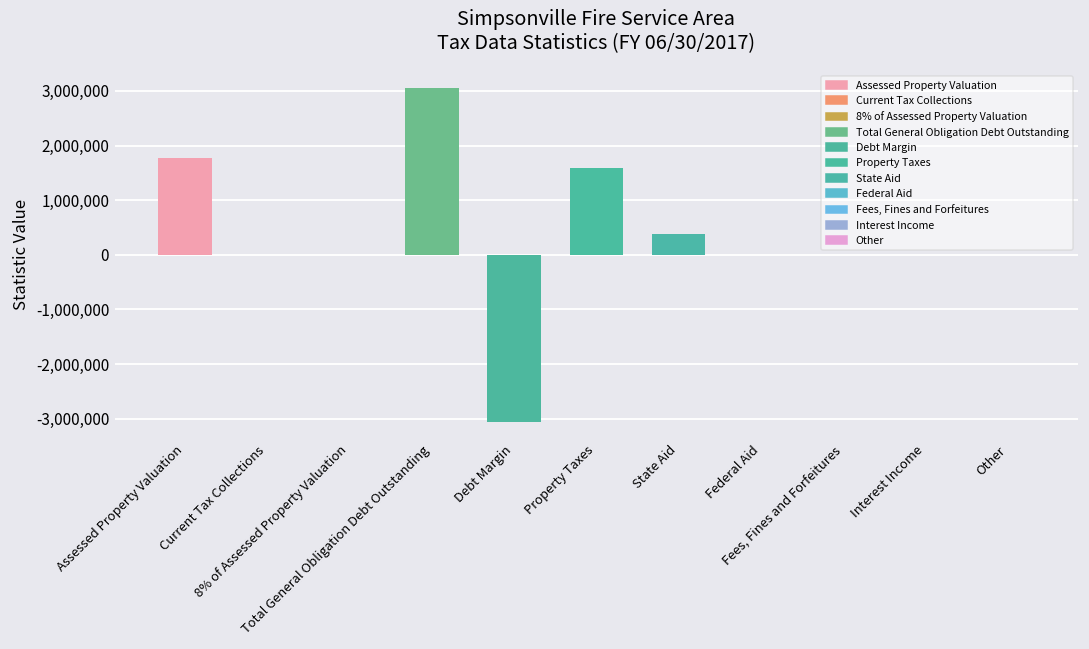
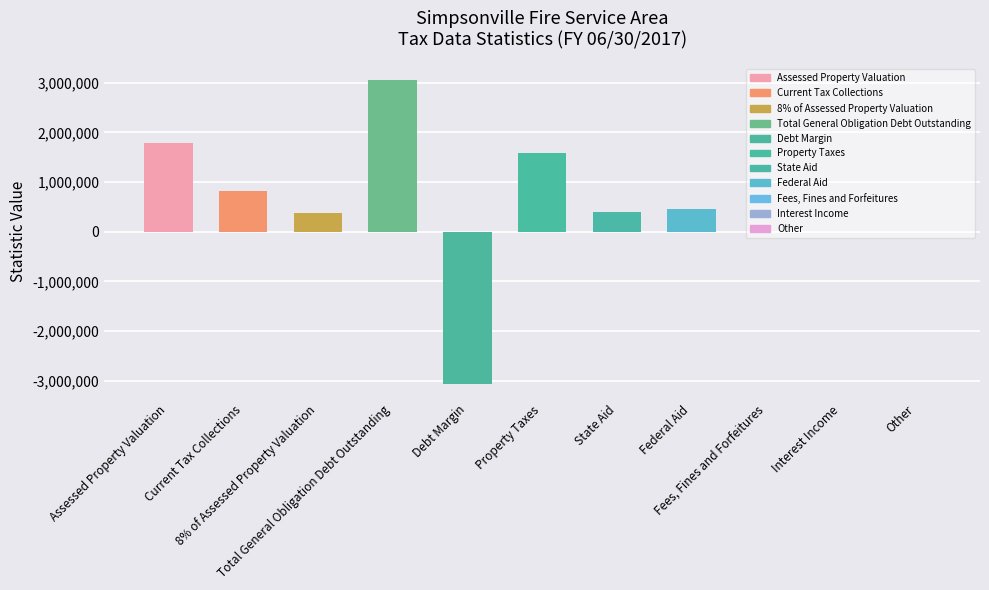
Current Tax Collections: 0 -> 800,000
8% of Assessed Property Valuation: 0 -> 400,000
Federal Aid: 0 -> 400,000
